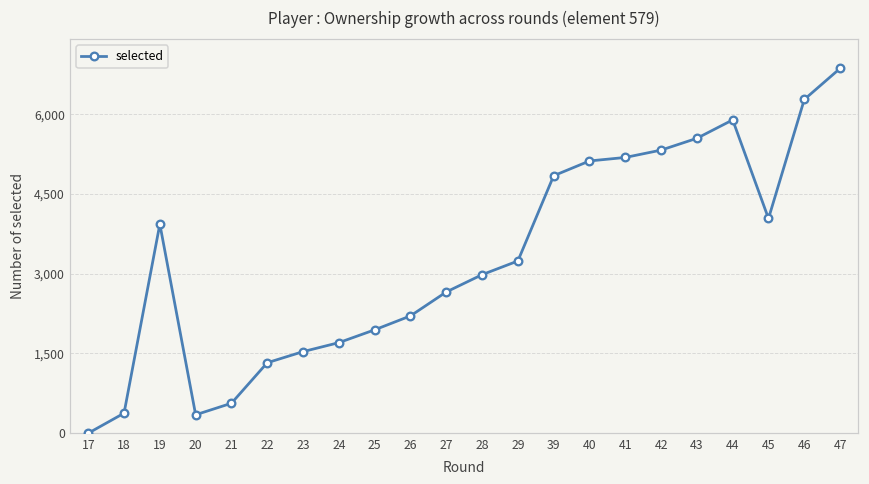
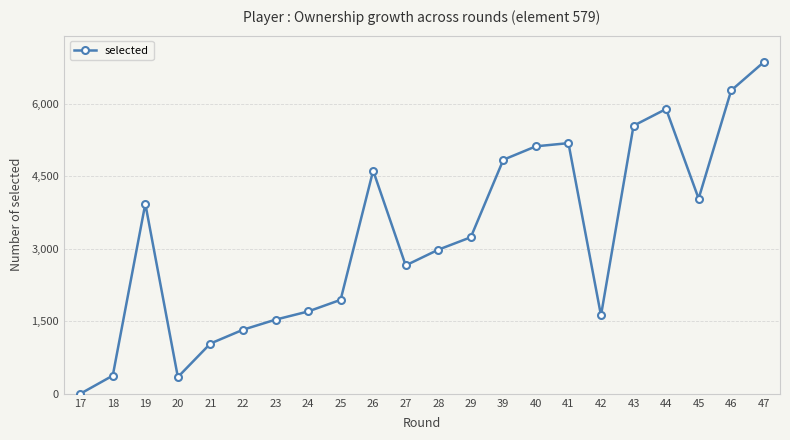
21: 600 -> 1,000
26: 2,200 -> 4,600
42: 5,300 -> 1,600
